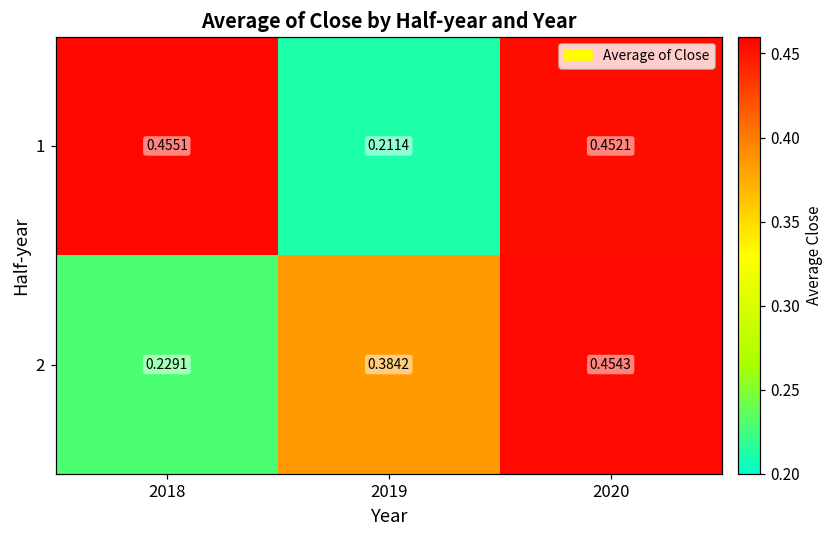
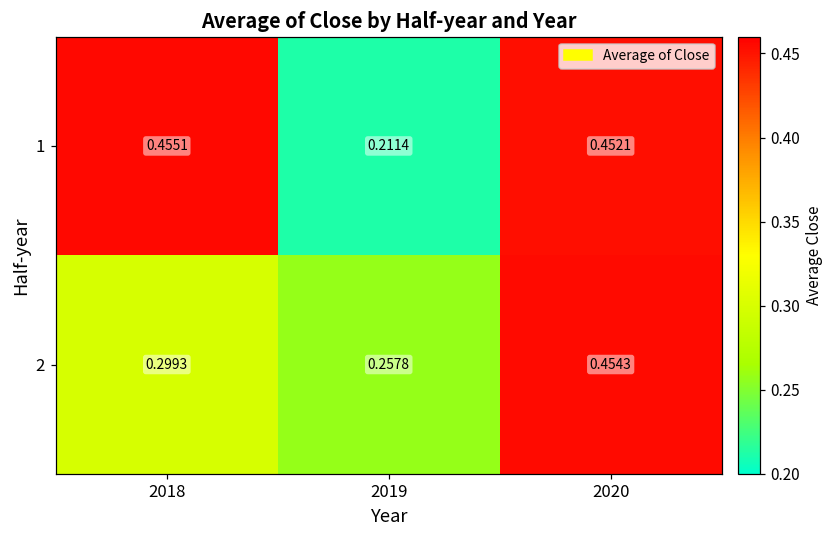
2, 2018: 0.2291 -> 0.2993
2, 2019: 0.3842 -> 0.2578
